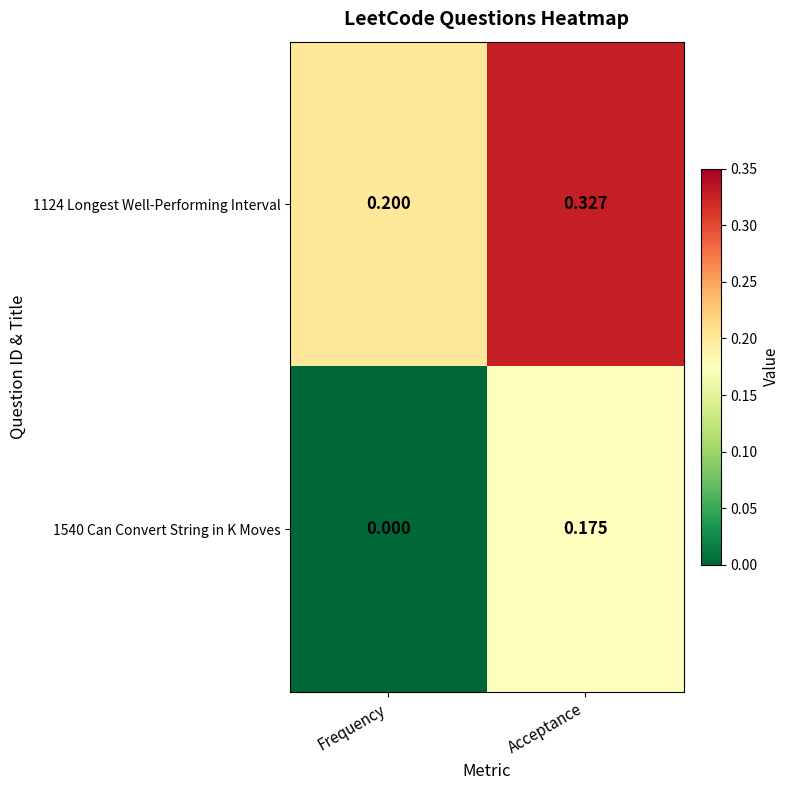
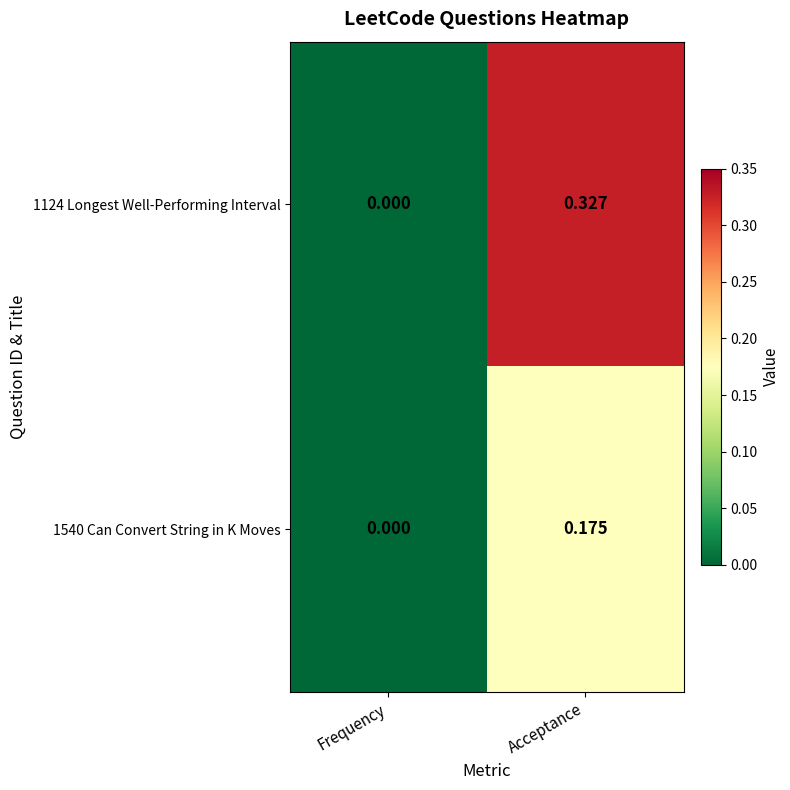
1124 Longest Well-Performing Interval, Frequency: 0.200 -> 0.000
